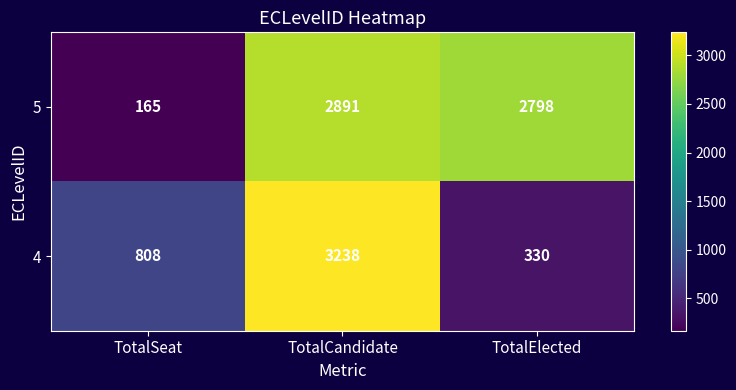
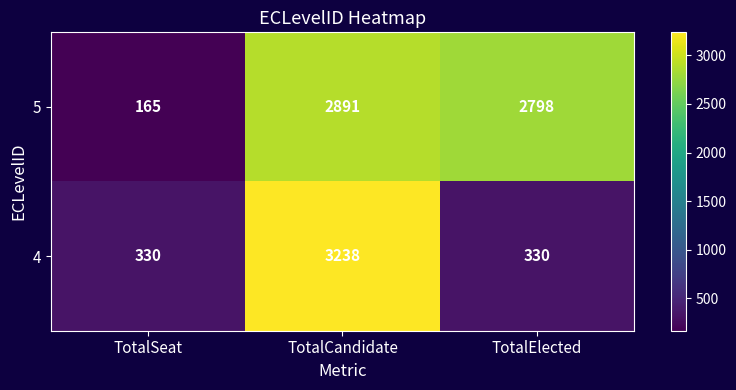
4, TotalSeat: 808 -> 330
